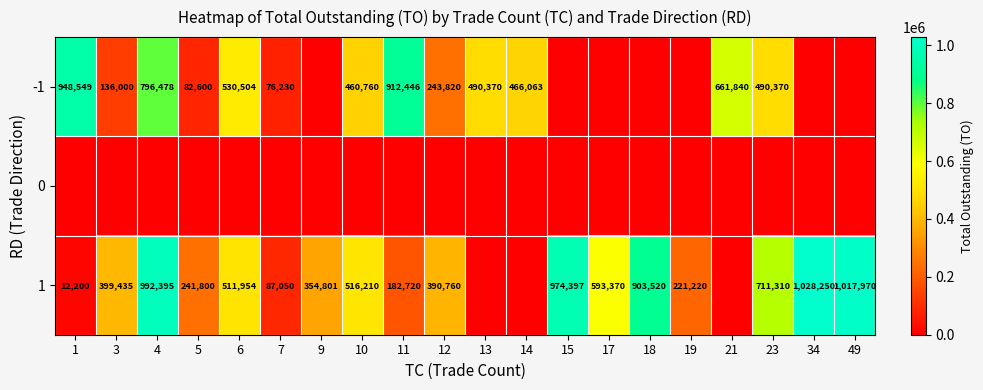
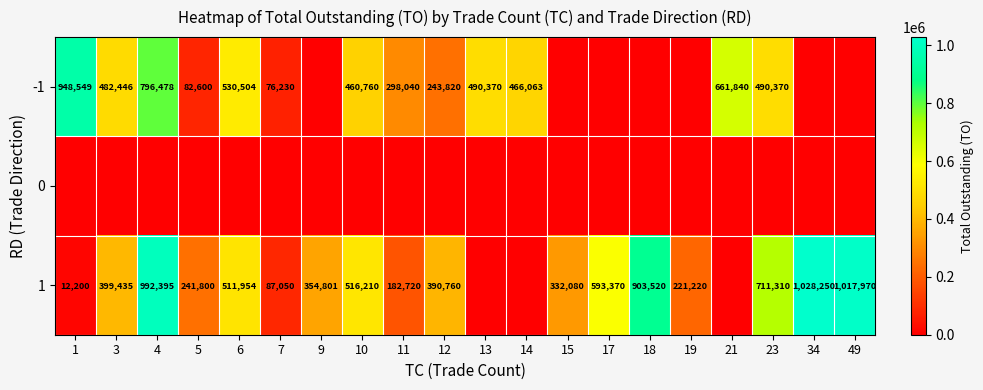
-1, 3: 136,000 -> 482,446
-1, 11: 912,446 -> 298,040
1, 15: 974,397 -> 332,080
